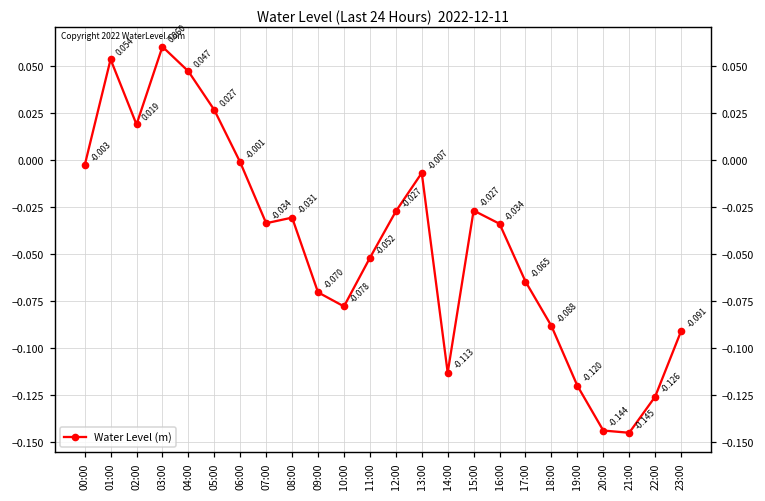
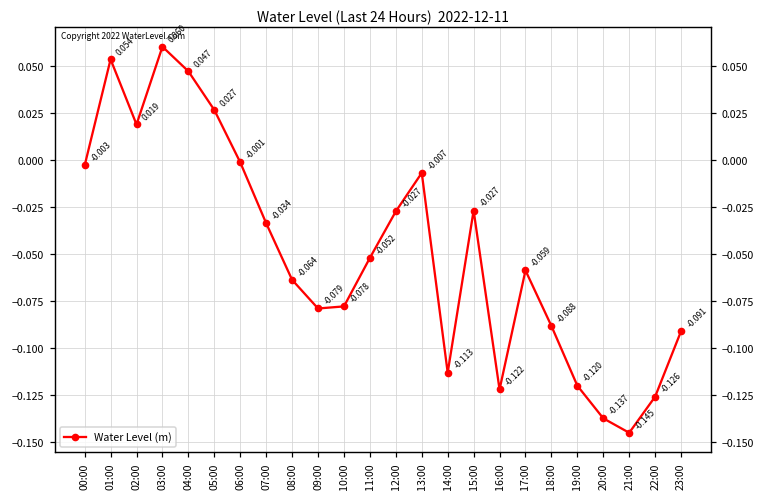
08:00: -0.031 -> -0.064
09:00: -0.070 -> -0.079
16:00: -0.034 -> -0.122
17:00: -0.065 -> -0.059
20:00: -0.144 -> -0.137
